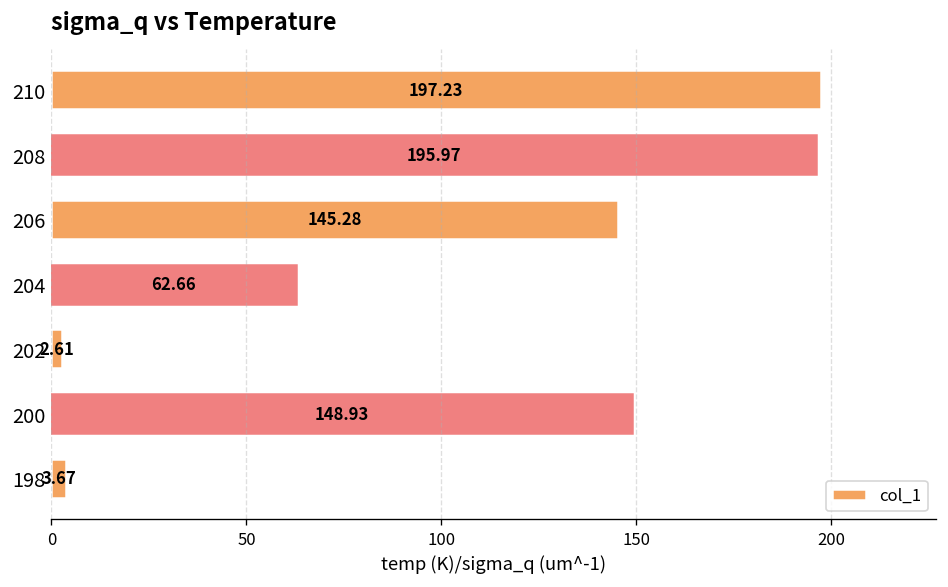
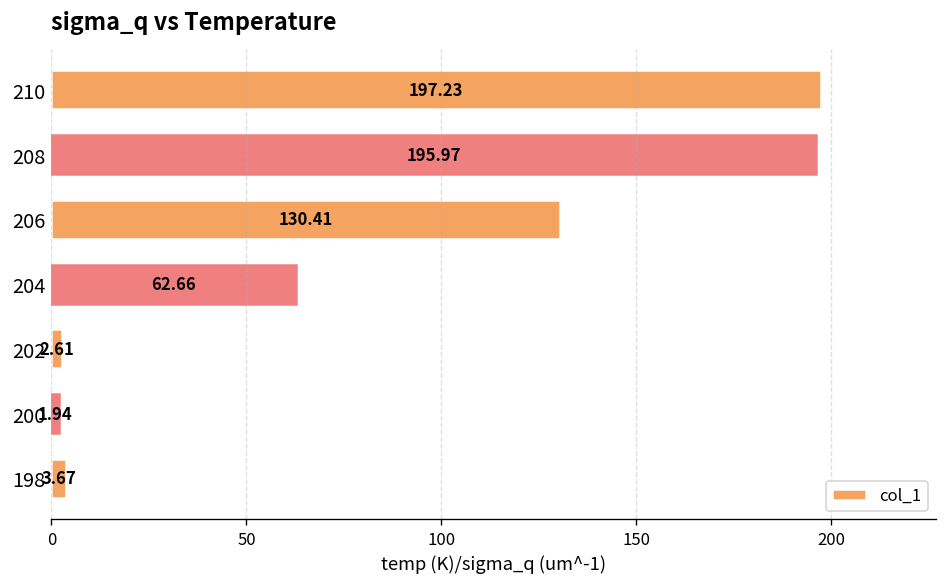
206: 145.28 -> 130.41
200: 148.93 -> 1.94
